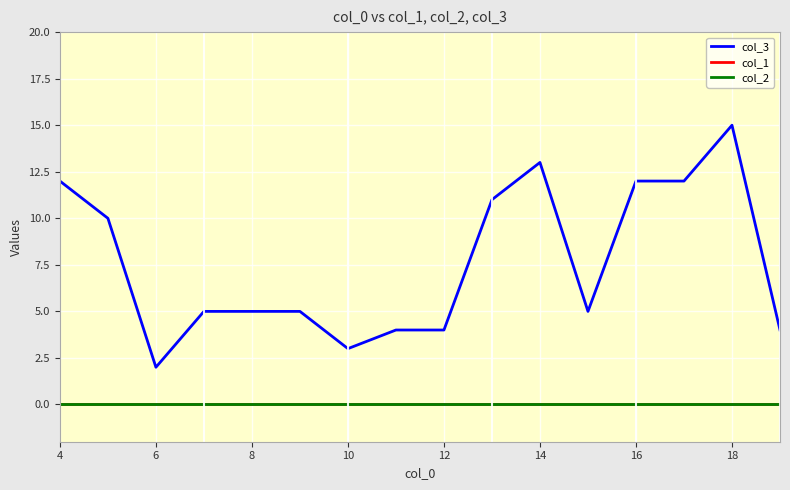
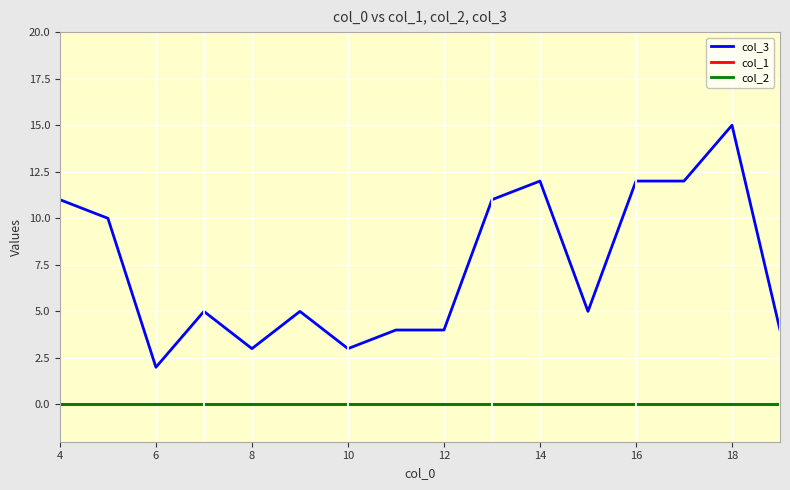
col_3, 4: 12 -> 11
col_3, 8: 5 -> 3
col_3, 14: 13 -> 12
